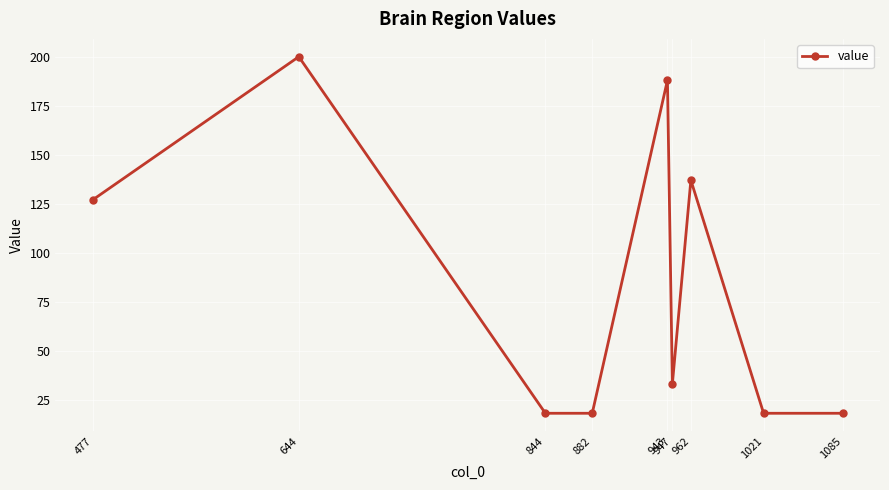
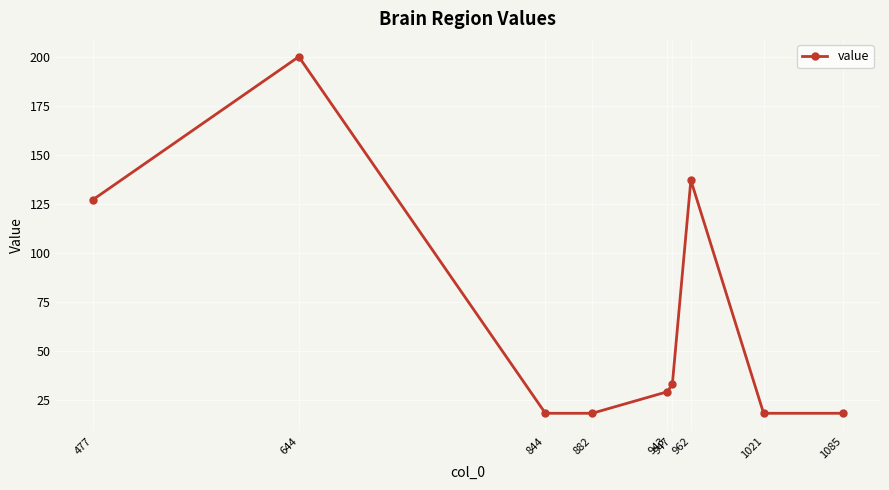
943: 188 -> 29
